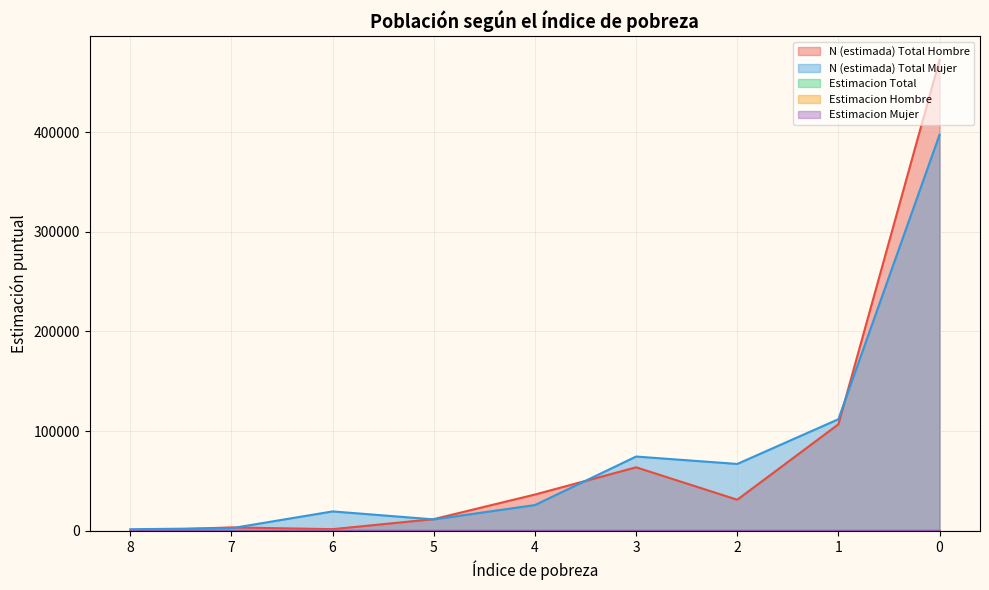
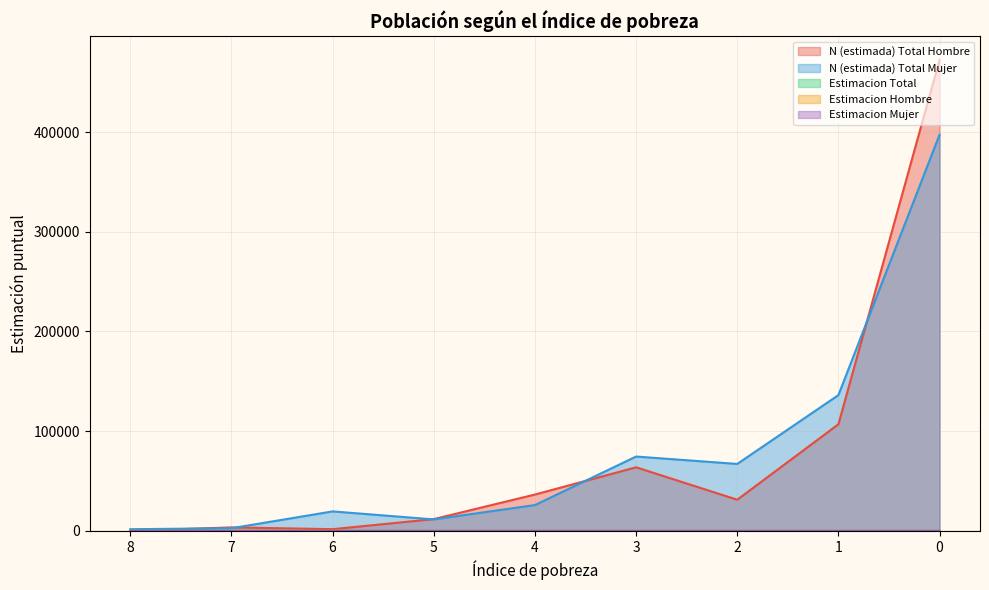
N (estimada) Total Mujer, 1: 110000 -> 140000
